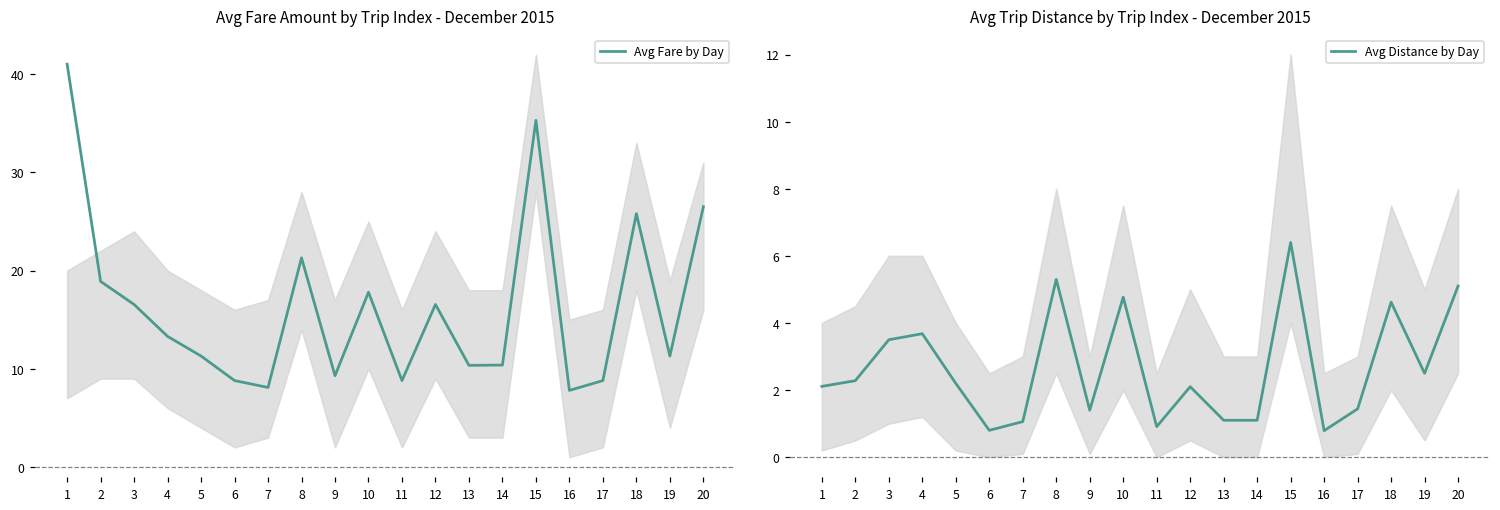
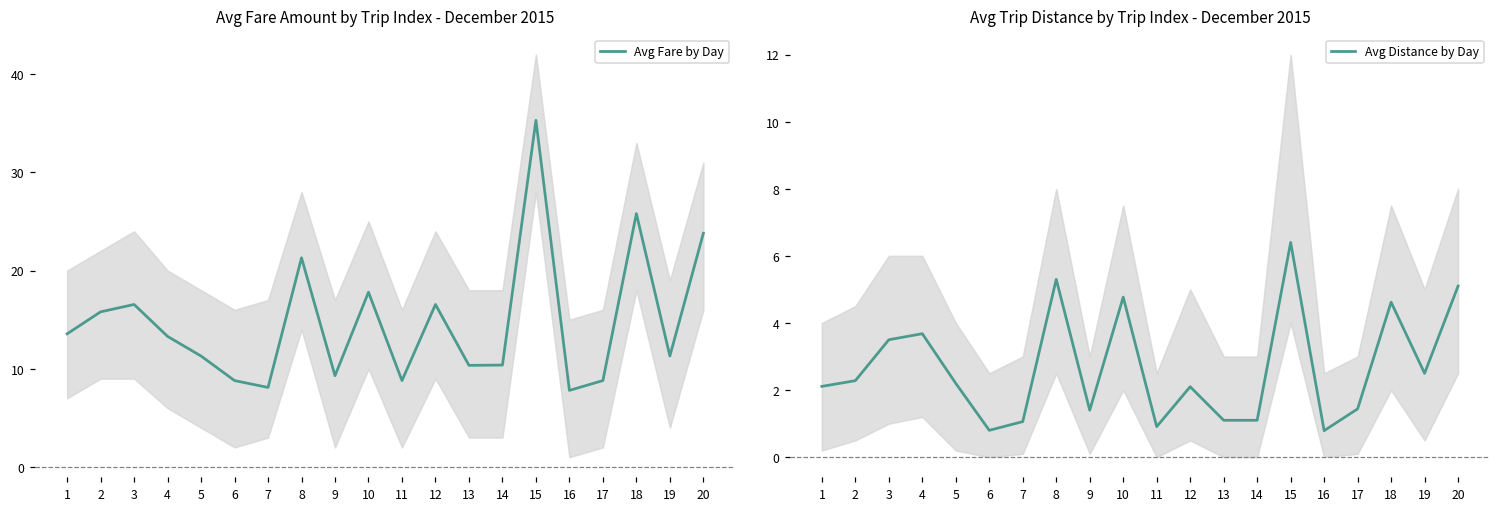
Avg Fare Amount by Trip Index - December 2015, Avg Fare by Day, 1: 41 -> 14
Avg Fare Amount by Trip Index - December 2015, Avg Fare by Day, 2: 19 -> 16
Avg Fare Amount by Trip Index - December 2015, Avg Fare by Day, 20: 27 -> 24
